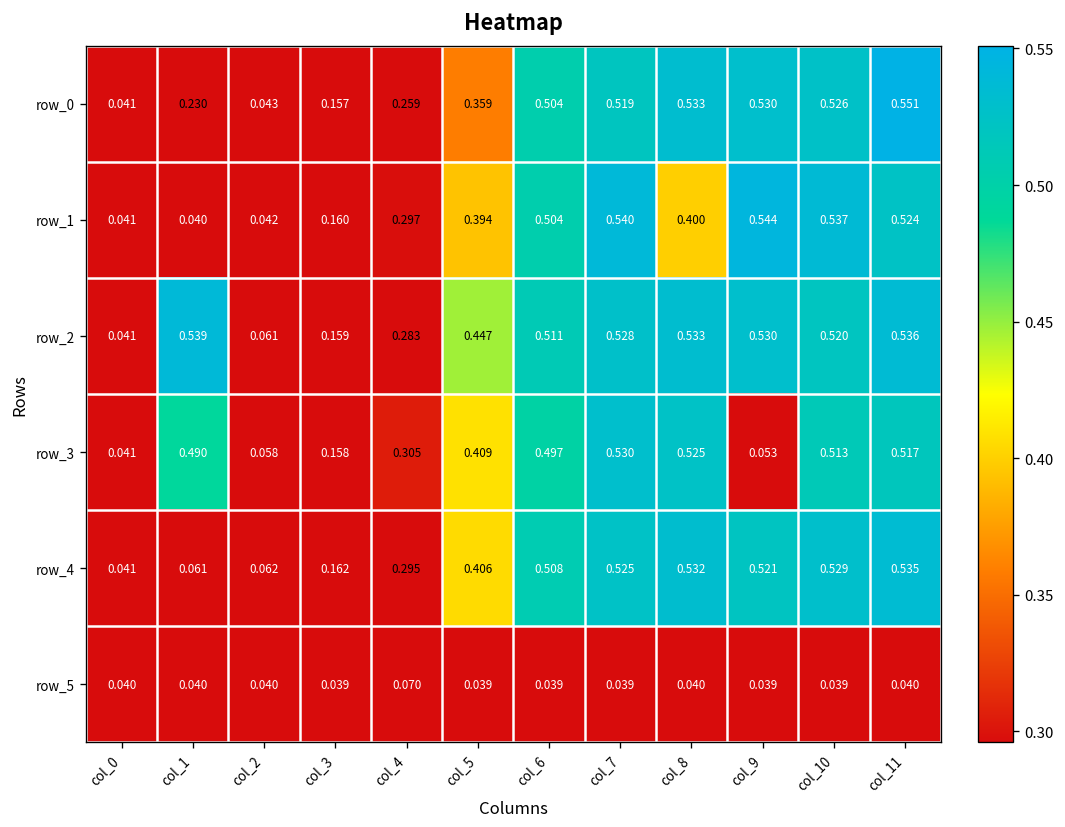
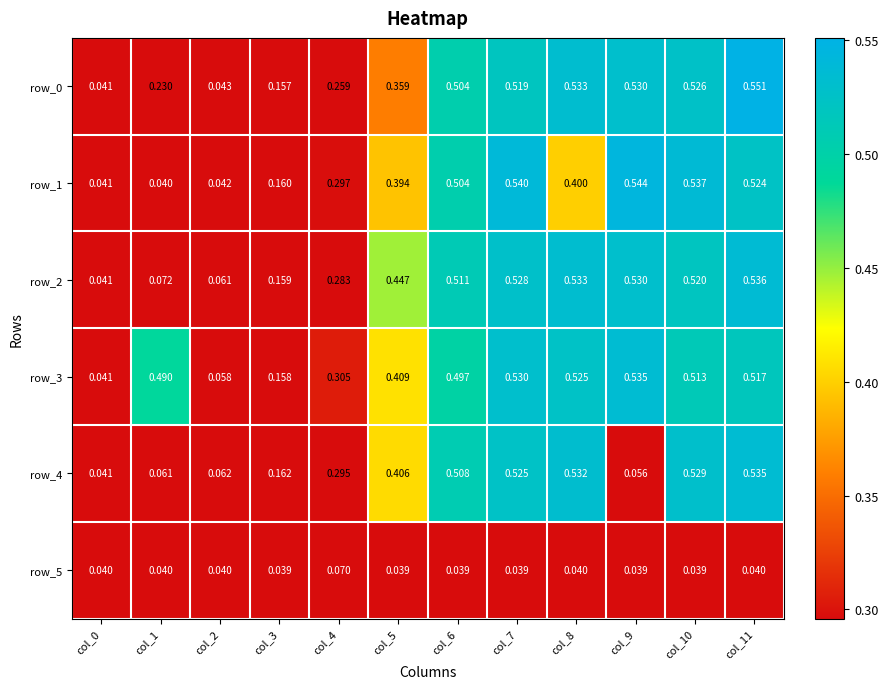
row_2, col_1: 0.539 -> 0.072
row_3, col_9: 0.053 -> 0.535
row_4, col_9: 0.521 -> 0.056
